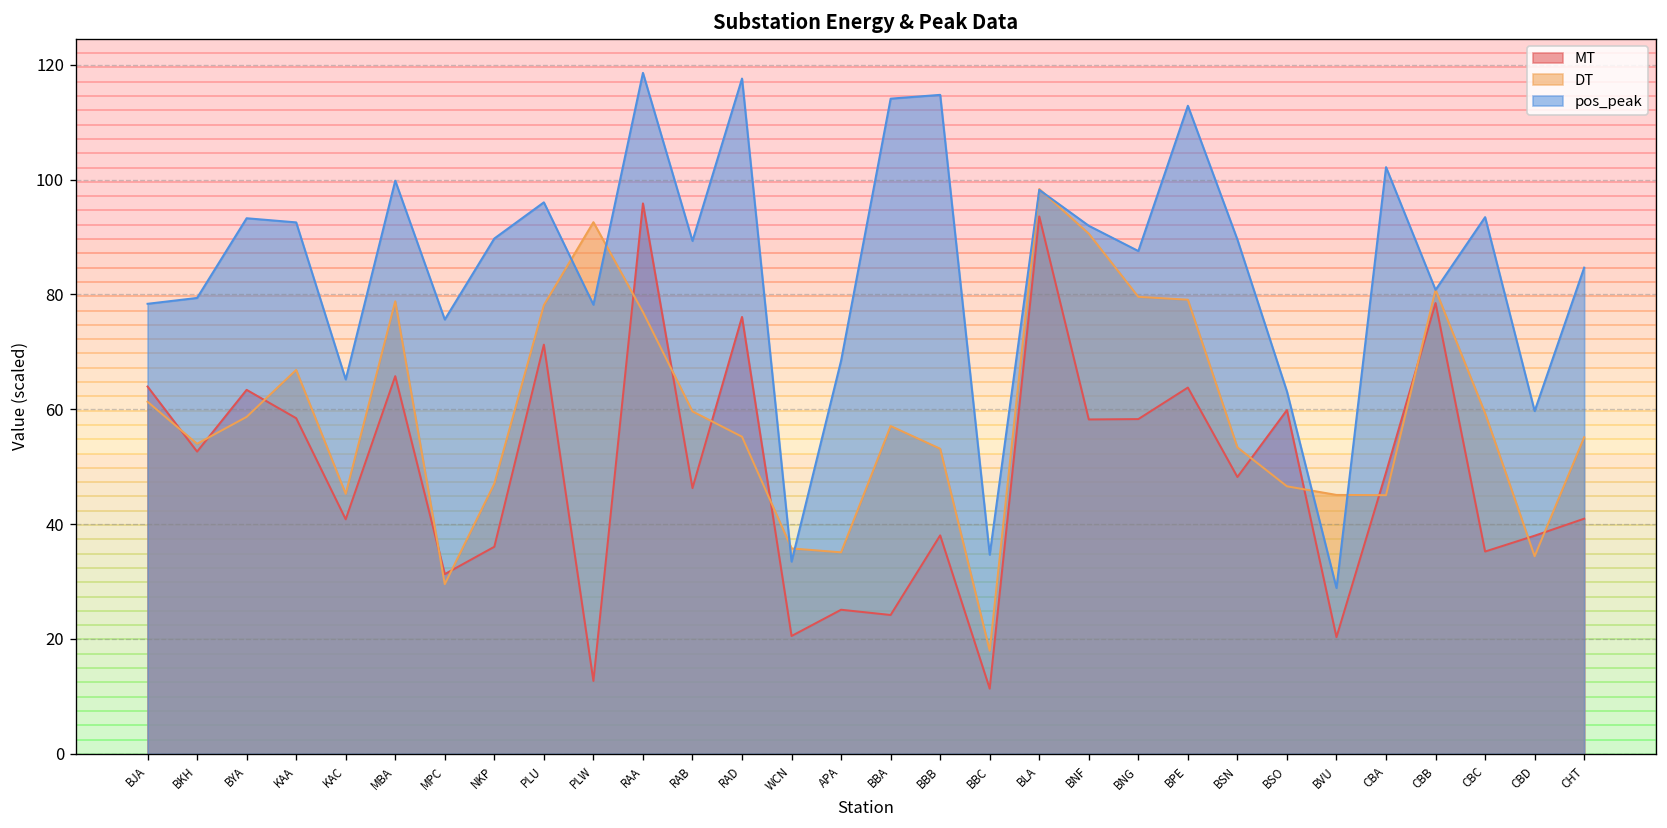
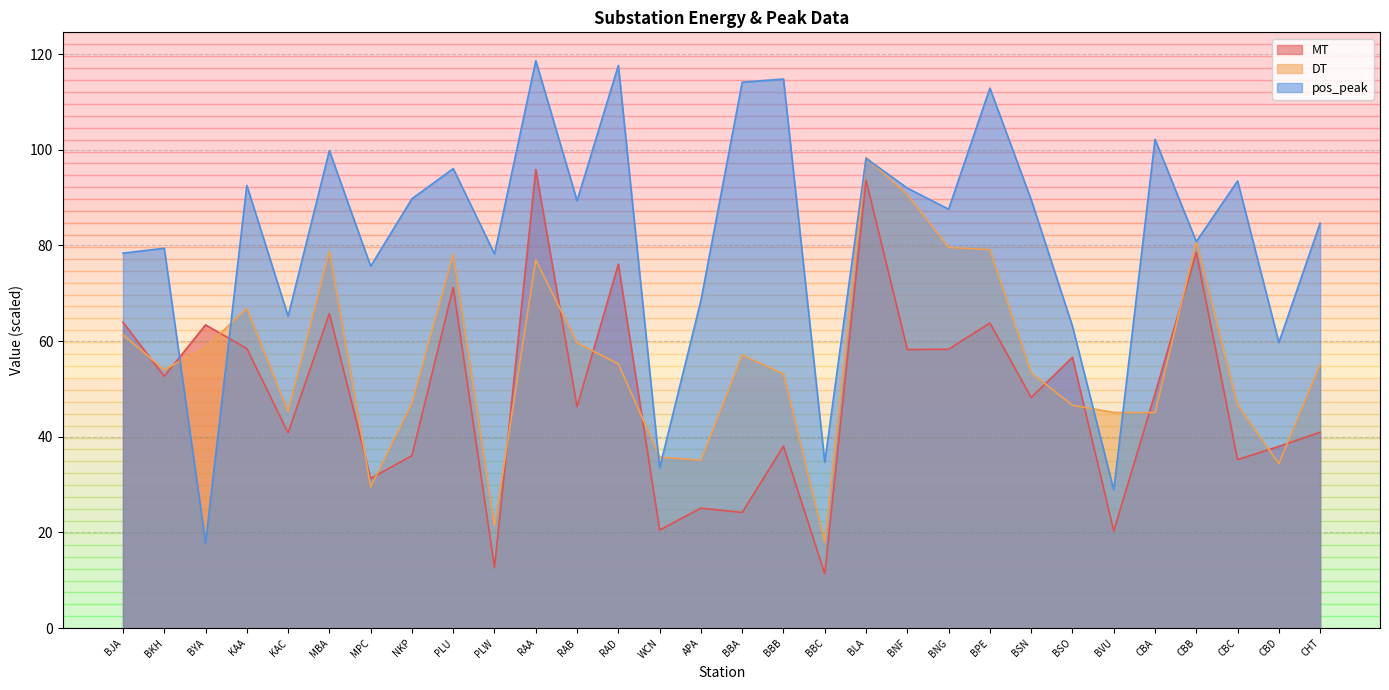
pos_peak, BYA: 93 -> 18
DT, PLW: 93 -> 21
MT, BSO: 60 -> 57
DT, CBC: 59 -> 47
